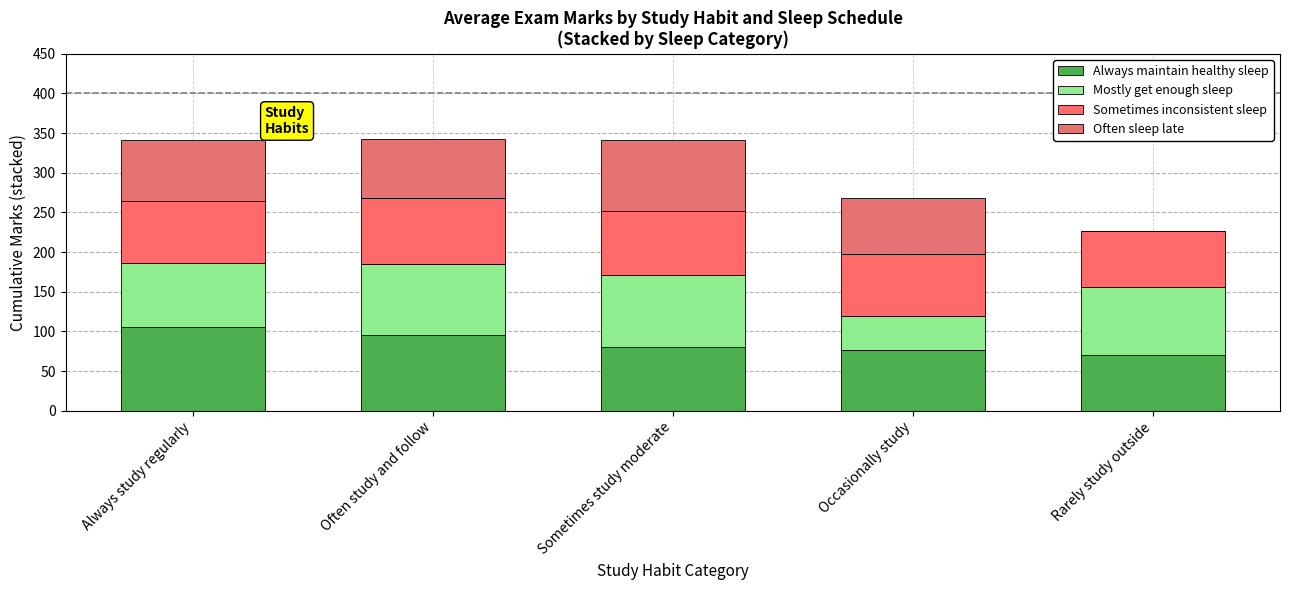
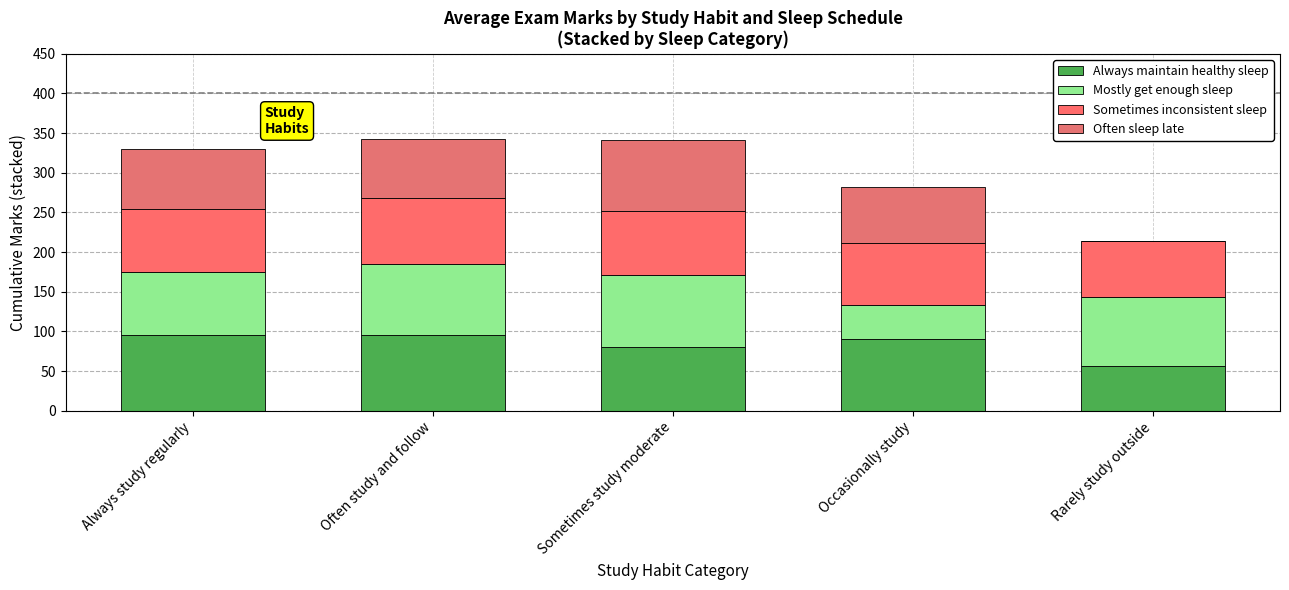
Always maintain healthy sleep, Always study regularly: 110 -> 100
Always maintain healthy sleep, Occasionally study: 80 -> 90
Always maintain healthy sleep, Rarely study outside: 70 -> 60
